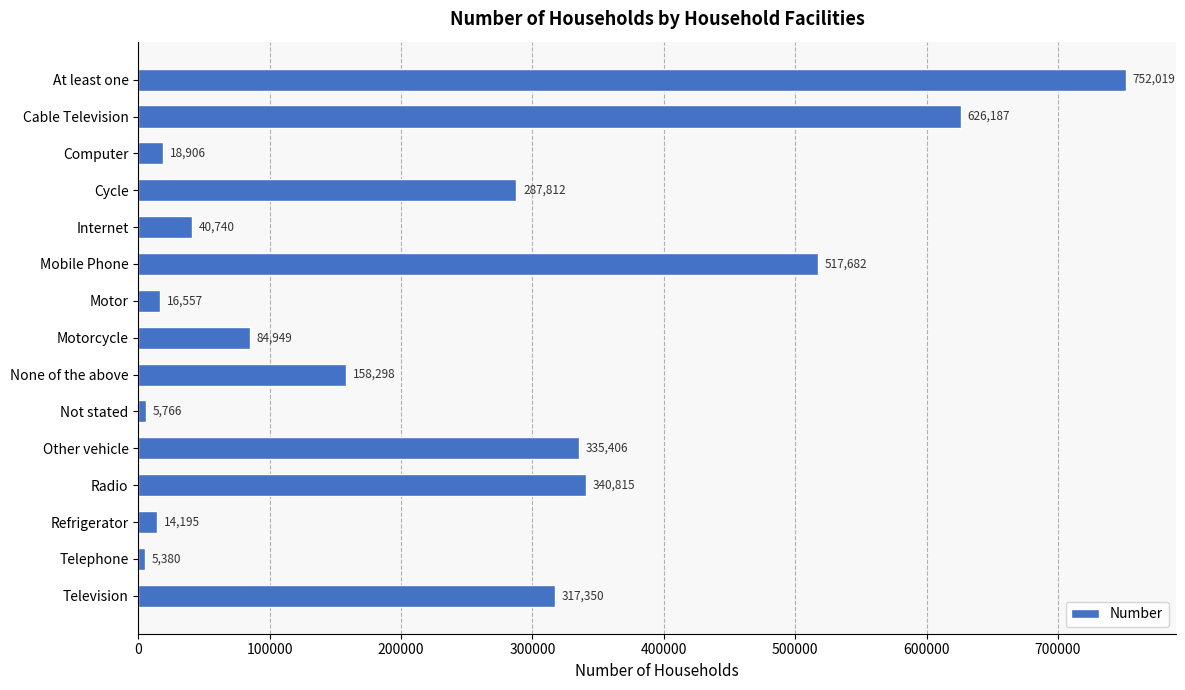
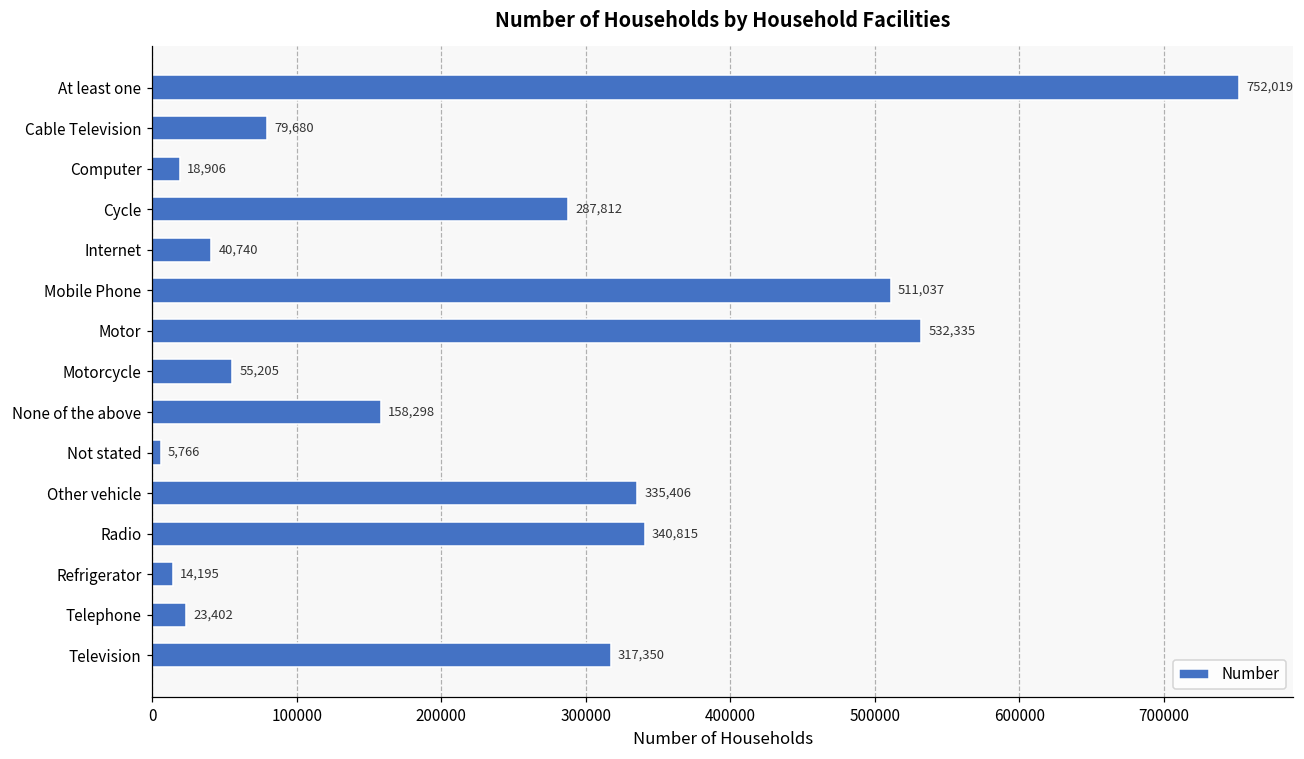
Cable Television: 626,187 -> 79,680
Mobile Phone: 517,682 -> 511,037
Motor: 16,557 -> 532,335
Motorcycle: 84,949 -> 55,205
Telephone: 5,380 -> 23,402
